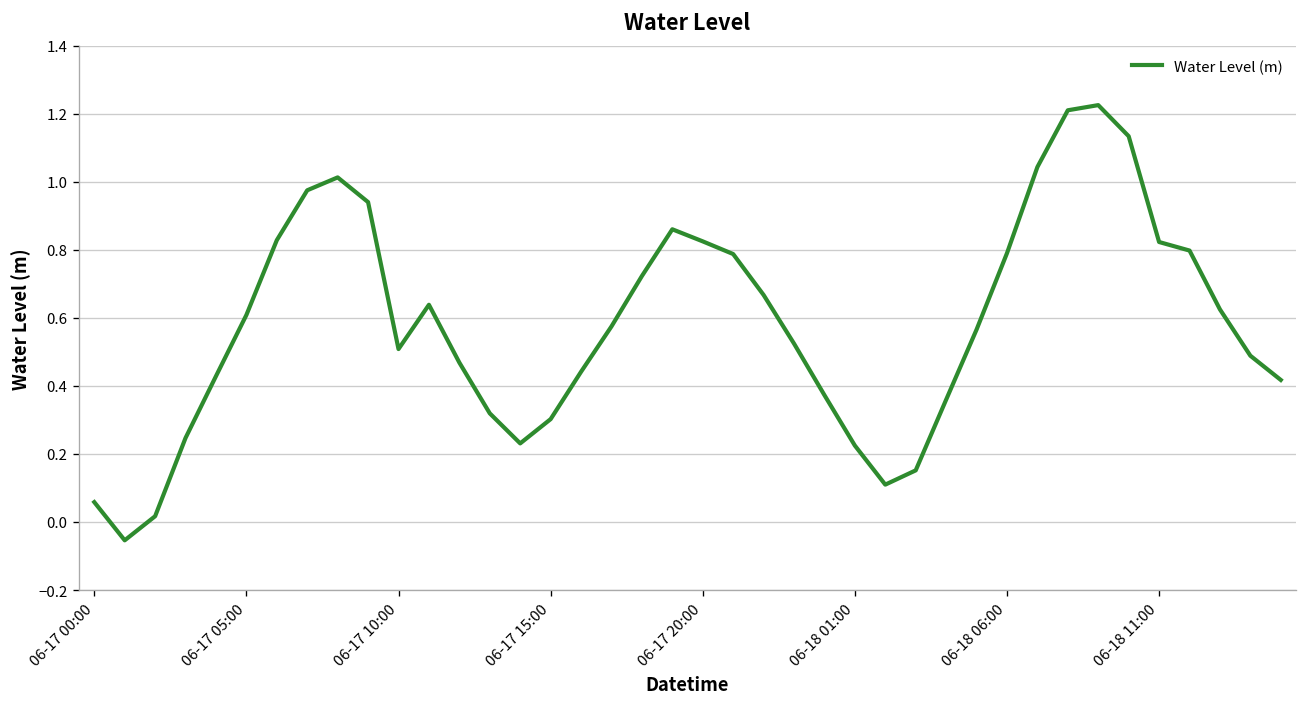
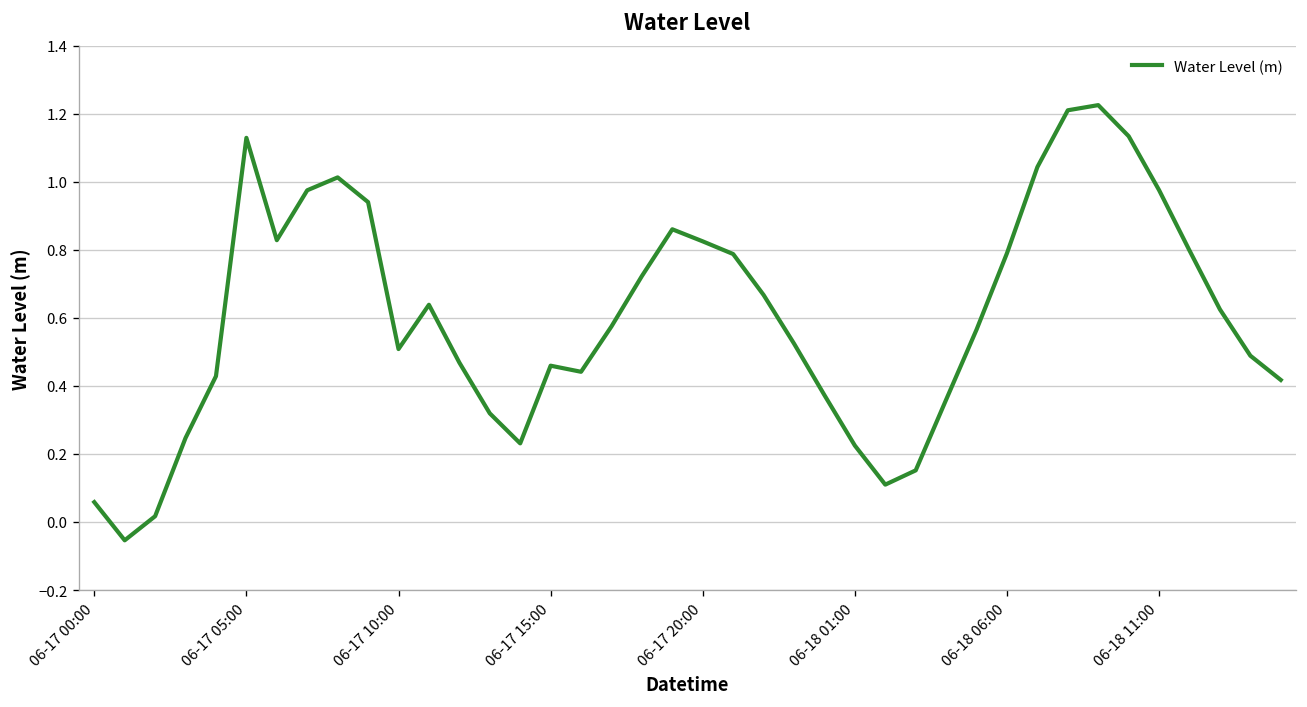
06-17 05:00: 0.61 -> 1.13
06-17 15:00: 0.30 -> 0.46
06-18 11:00: 0.82 -> 0.98
